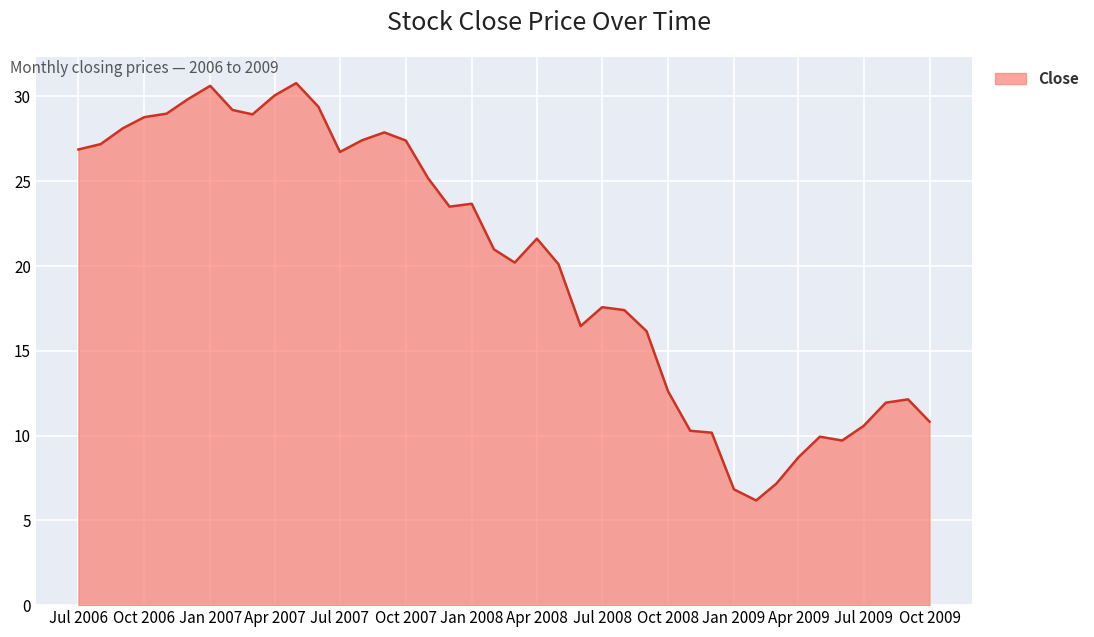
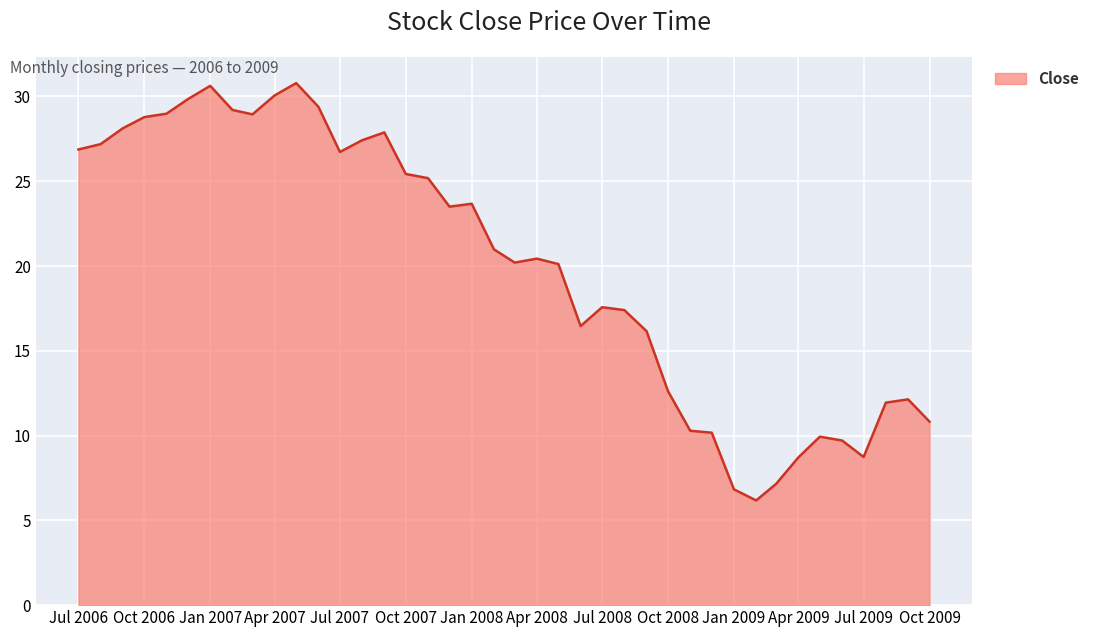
Oct 2007: 27.4 -> 25.4
Apr 2008: 21.6 -> 20.4
Jul 2009: 10.6 -> 8.7
